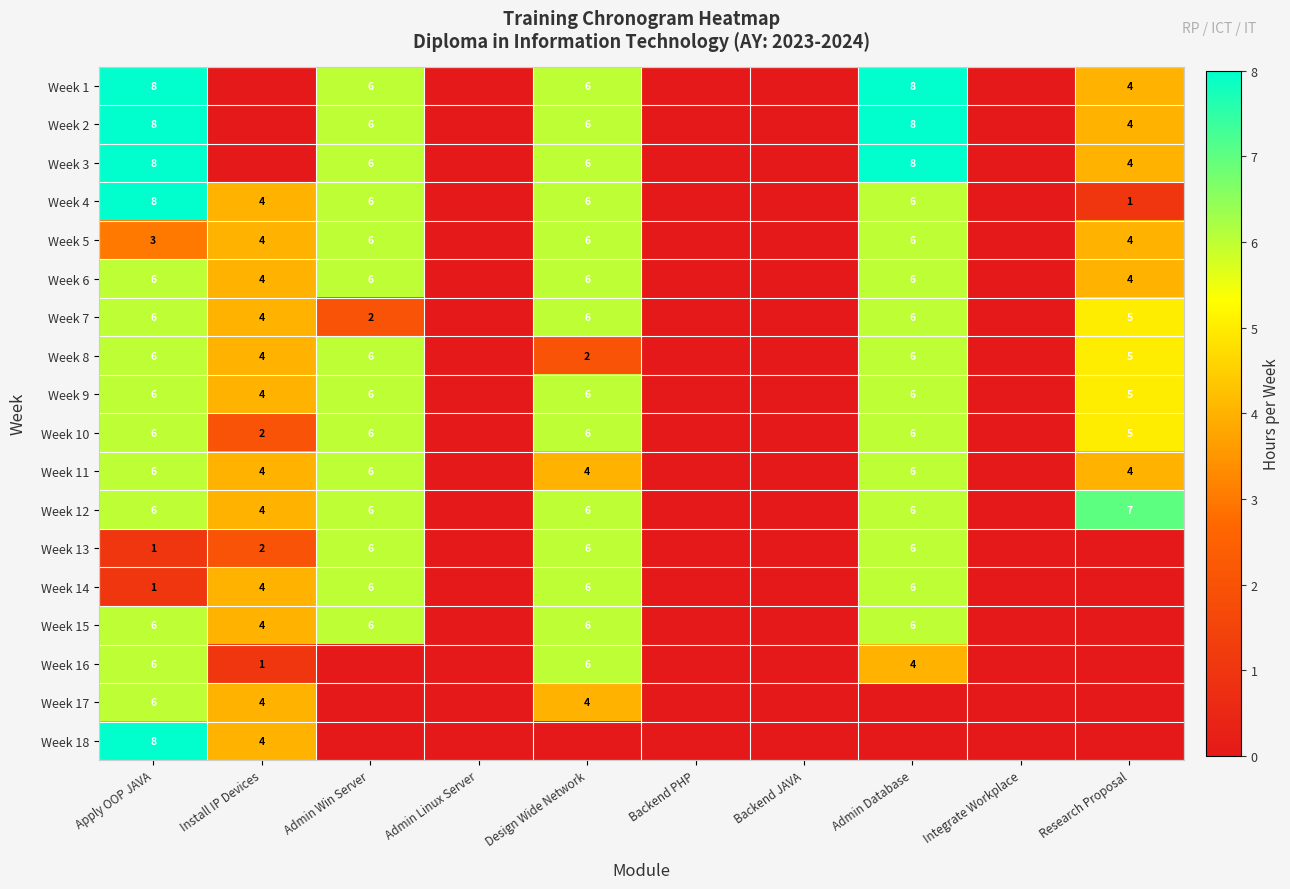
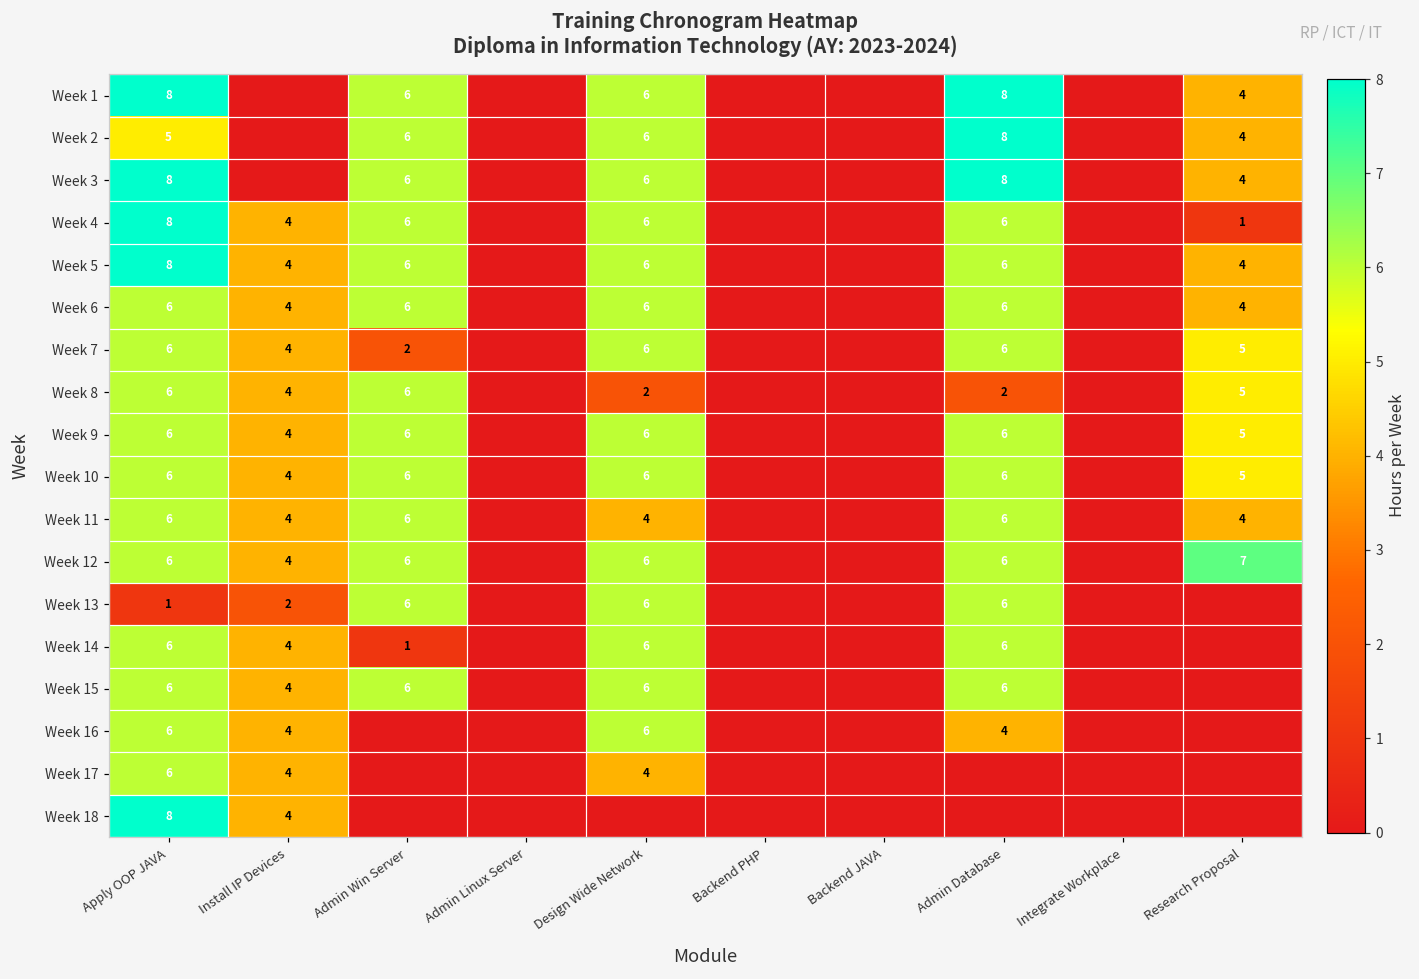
Week 2, Apply OOP JAVA: 8 -> 5
Week 5, Apply OOP JAVA: 3 -> 8
Week 8, Admin Database: 6 -> 2
Week 10, Install IP Devices: 2 -> 4
Week 14, Apply OOP JAVA: 1 -> 6
Week 14, Admin Win Server: 6 -> 1
Week 16, Install IP Devices: 1 -> 4
